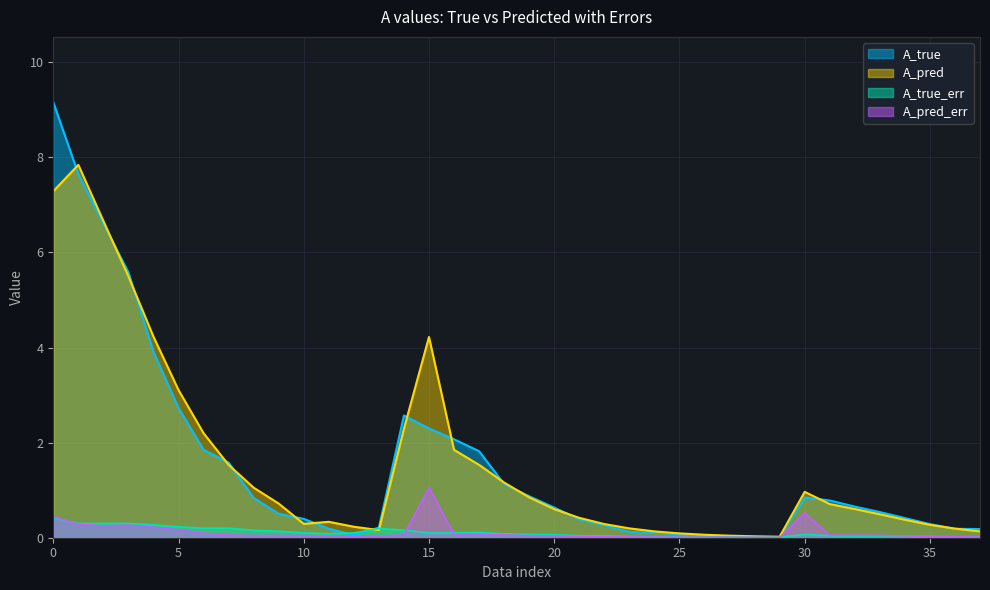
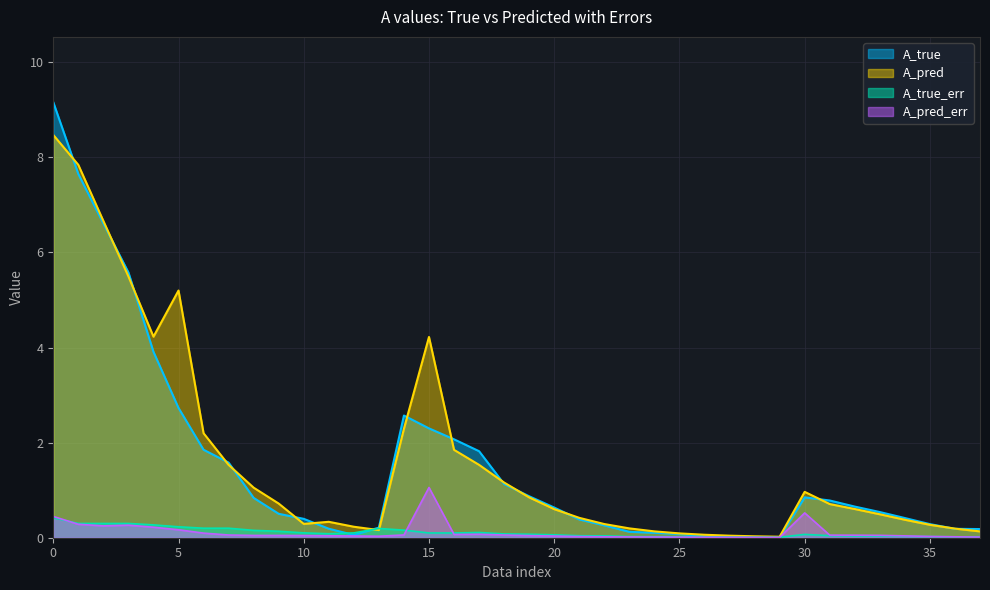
A_pred, 0: 7.3 -> 8.5
A_pred, 5: 3.1 -> 5.2
